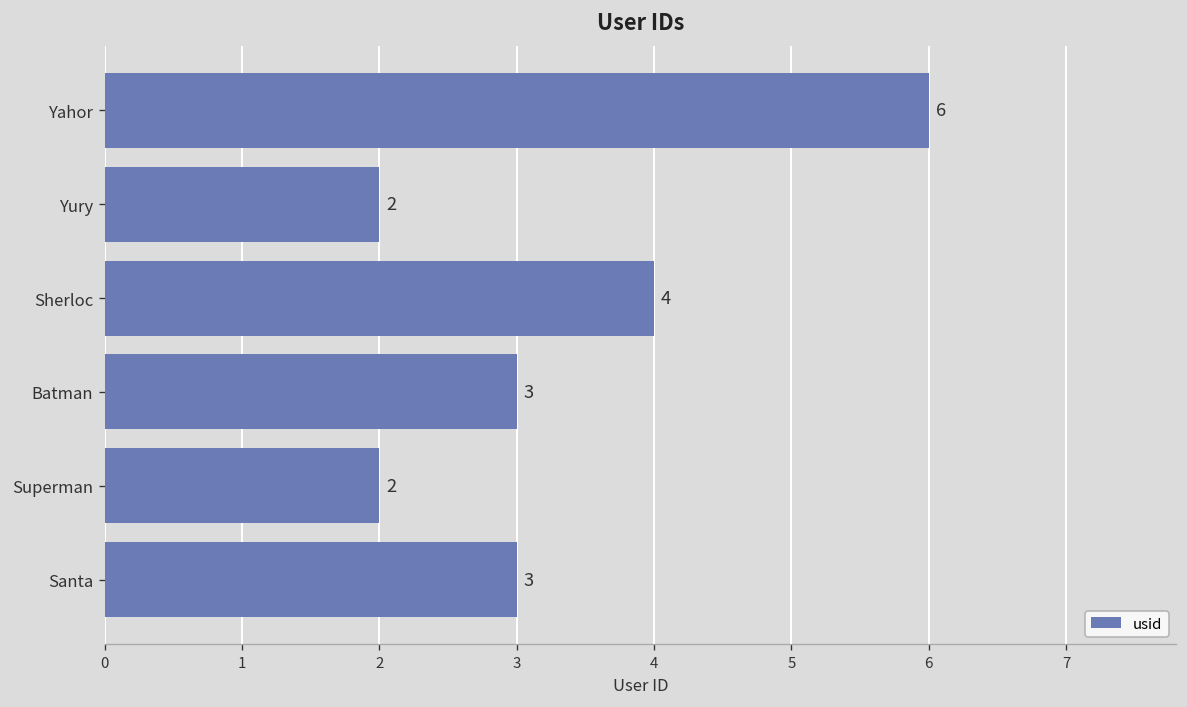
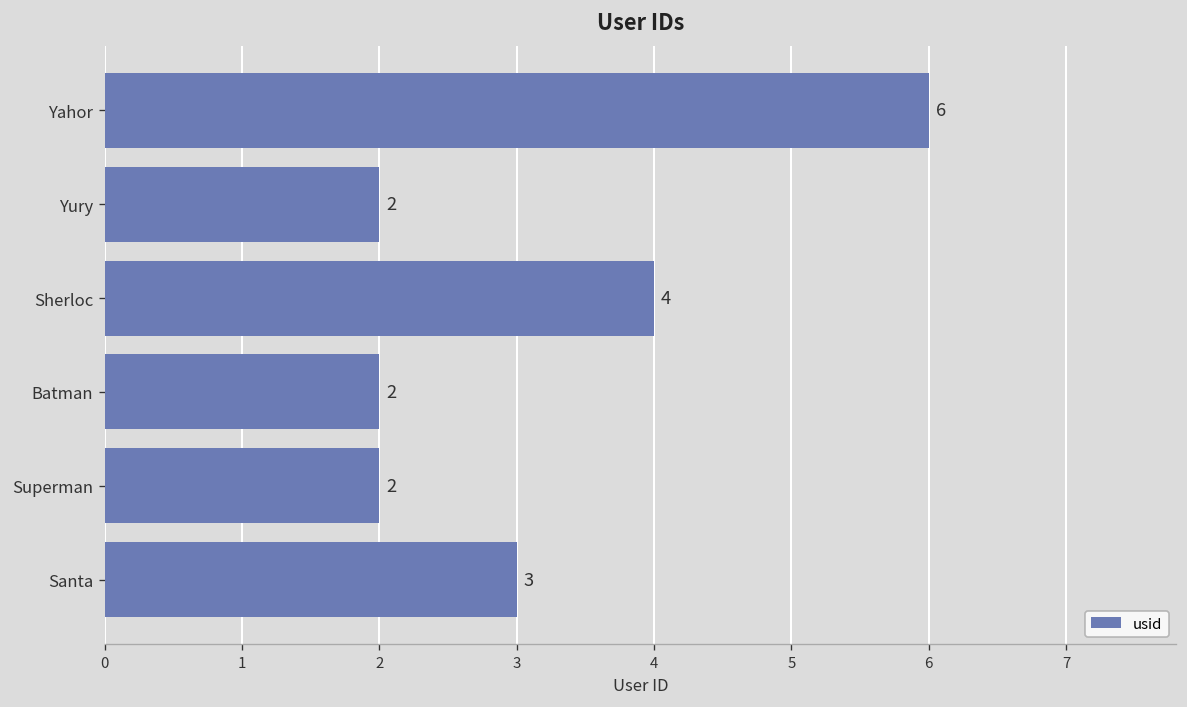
Batman: 3 -> 2
